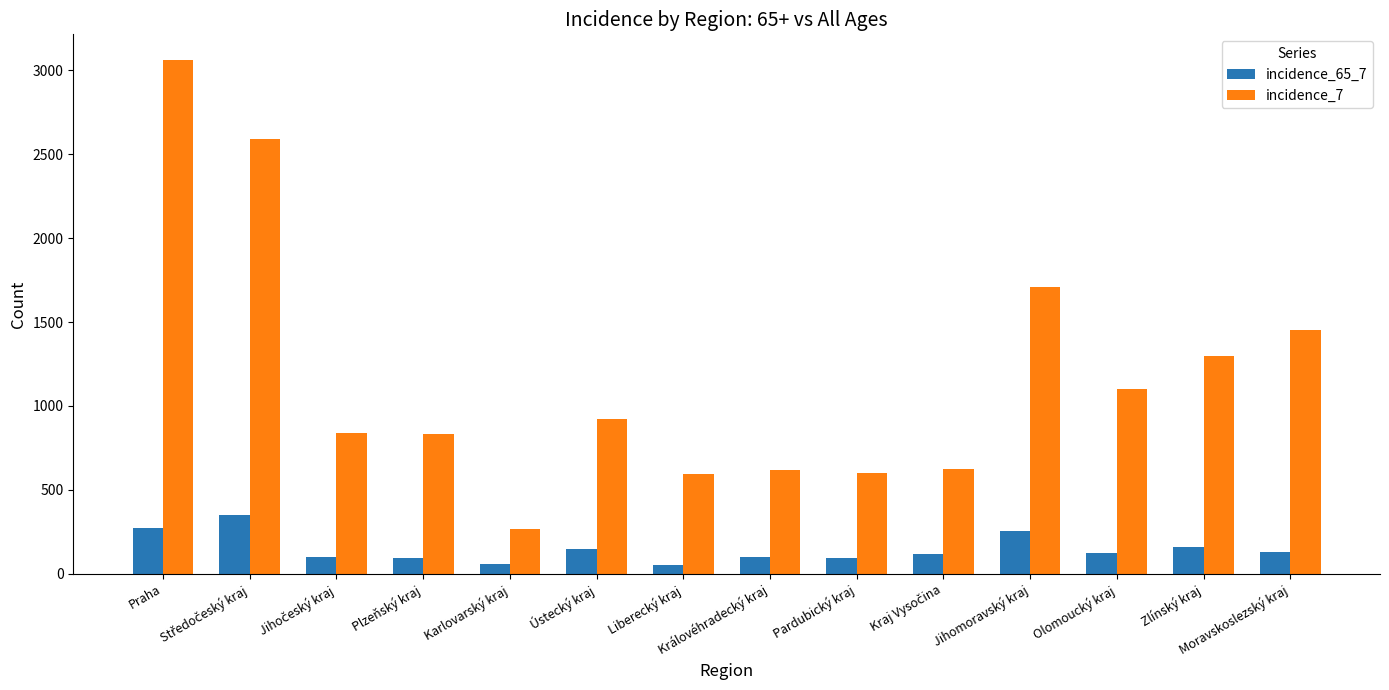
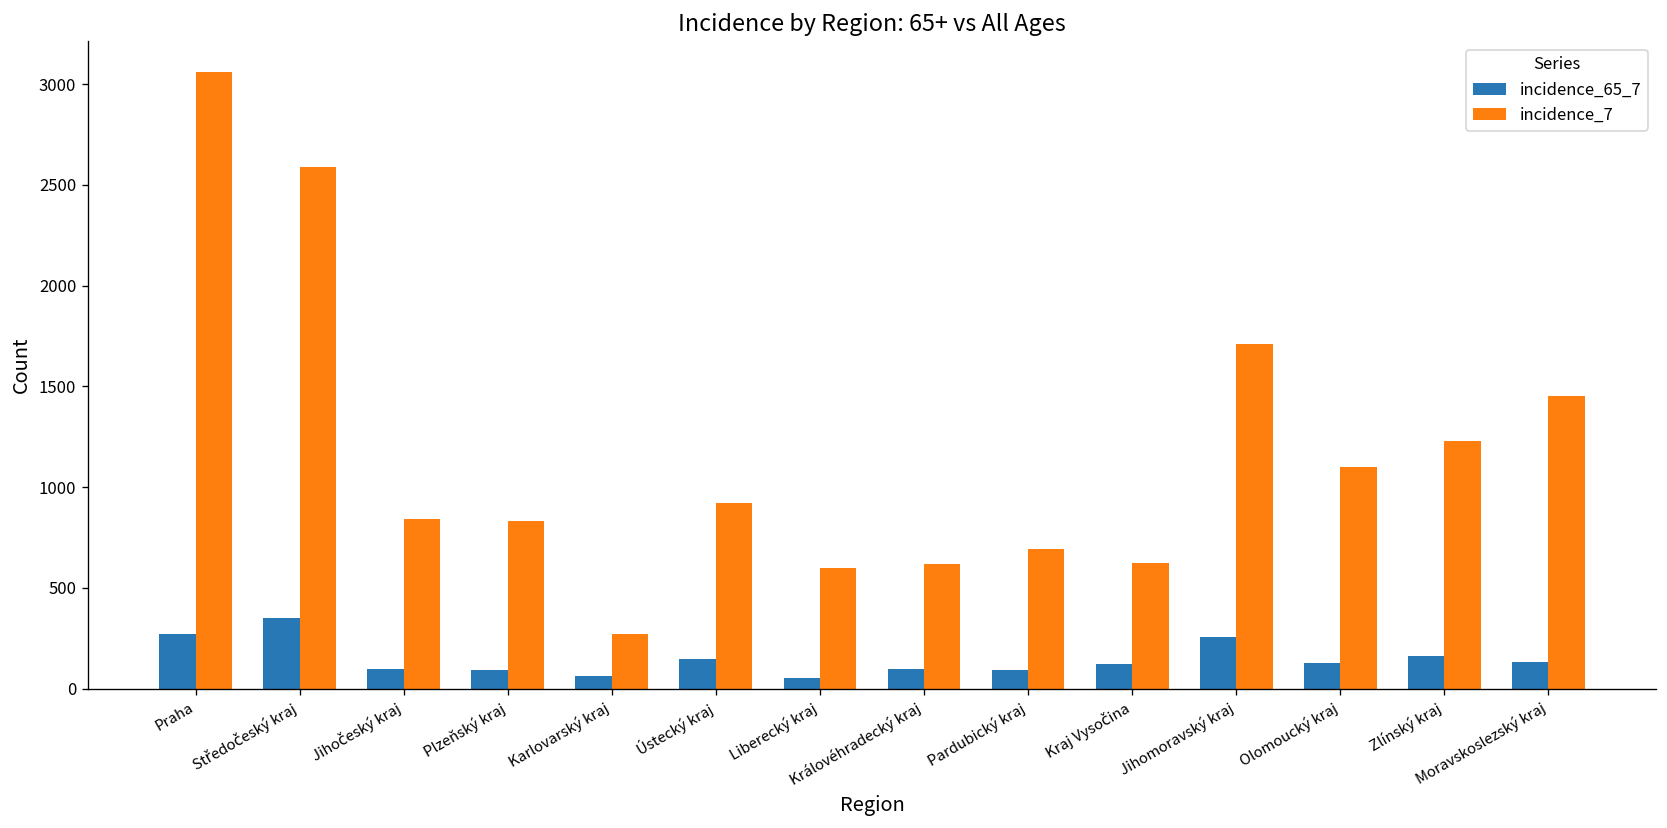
incidence_7, Pardubický kraj: 600 -> 690
incidence_7, Zlínský kraj: 1300 -> 1230
